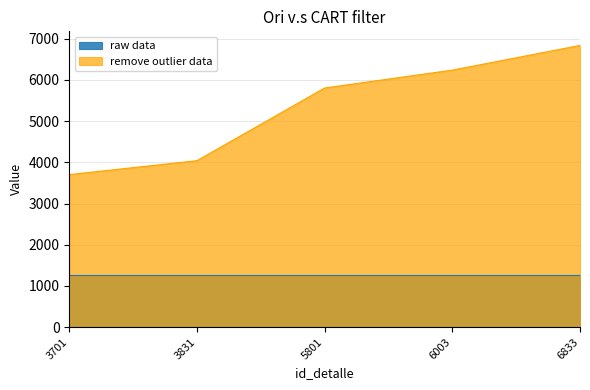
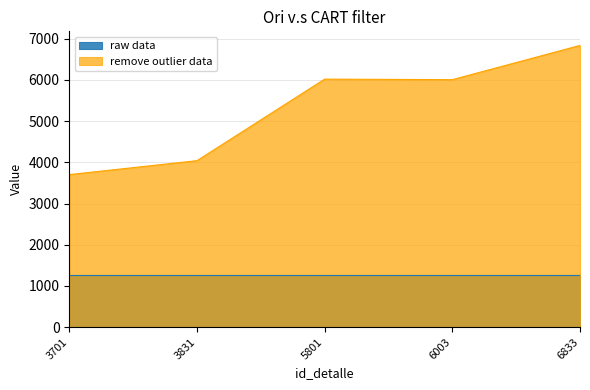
remove outlier data, 5801: 5800 -> 6000
remove outlier data, 6003: 6200 -> 6000
